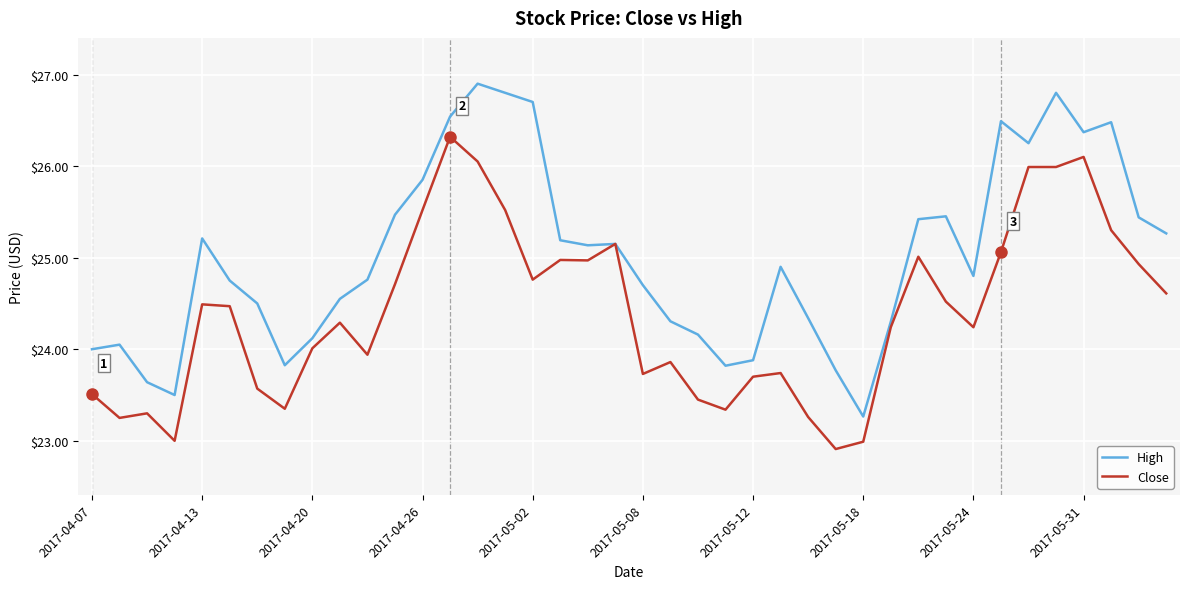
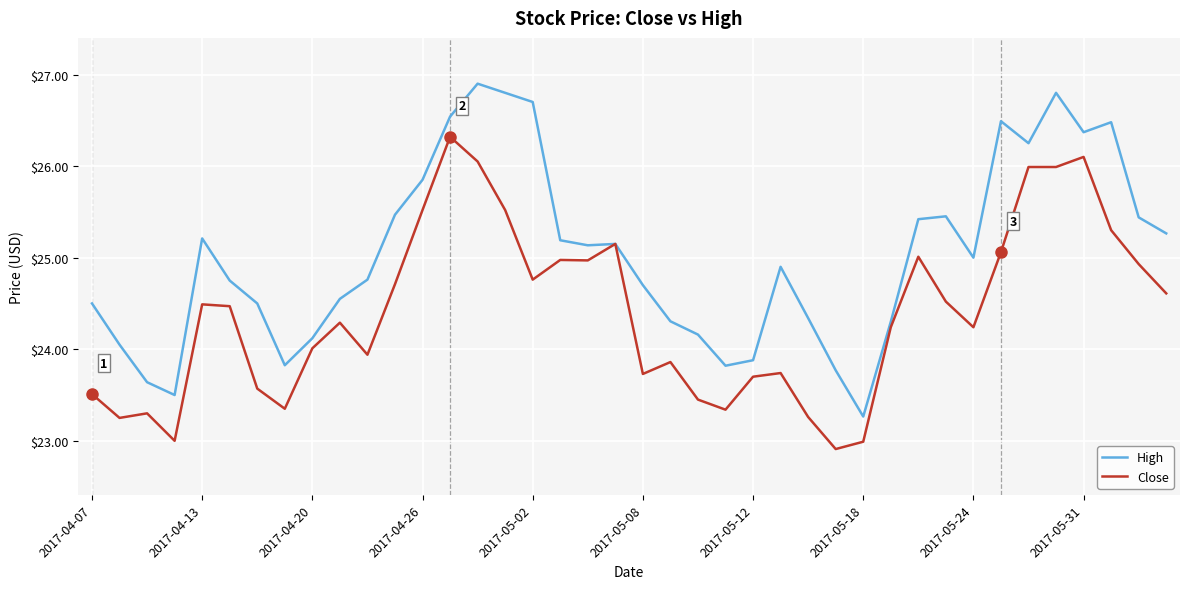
High, 2017-04-07: $24.0 -> $24.5
High, 2017-05-24: $24.8 -> $25.0
